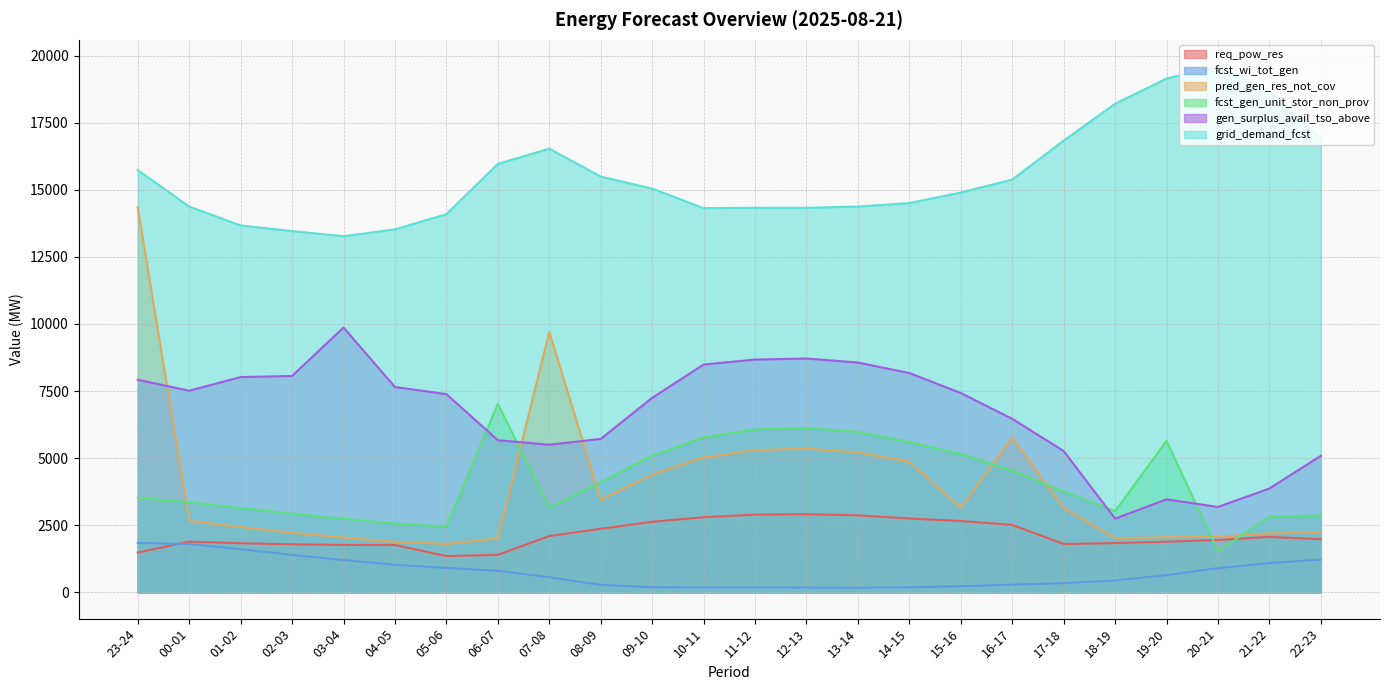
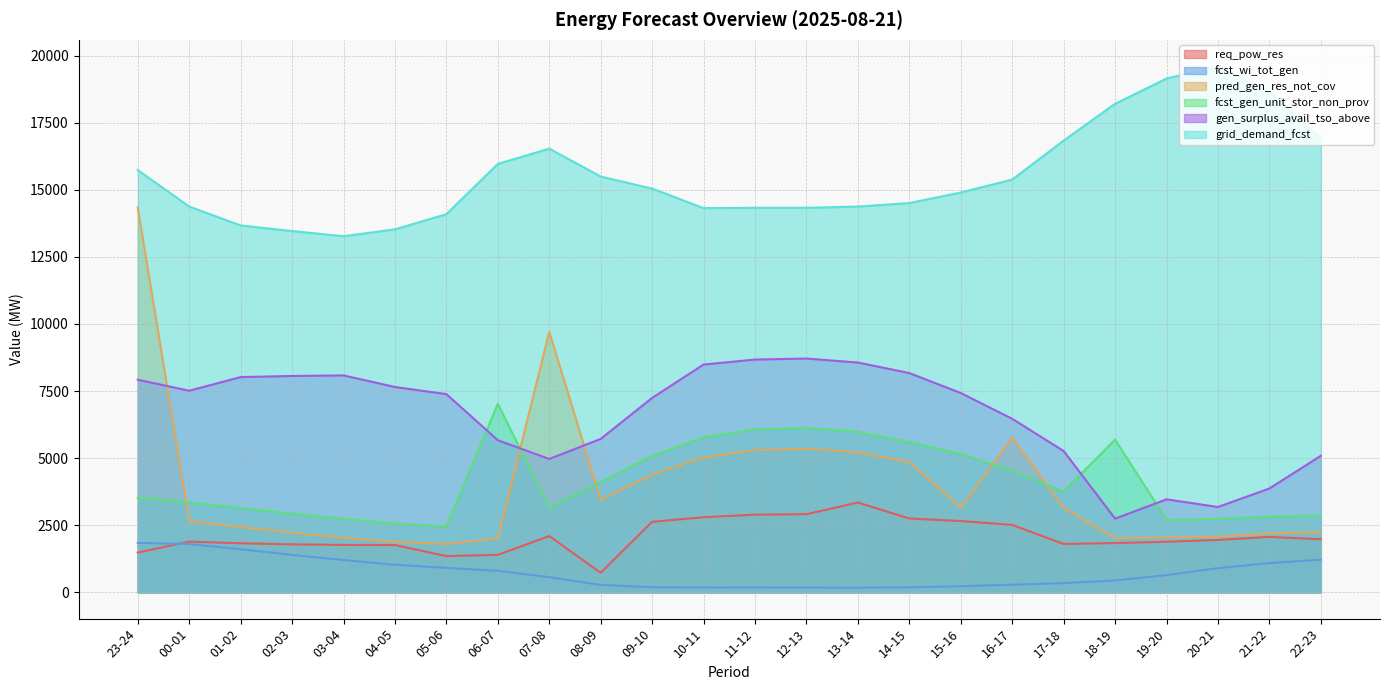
gen_surplus_avail_tso_above, 03-04: 9900 -> 8100
gen_surplus_avail_tso_above, 07-08: 5500 -> 5000
req_pow_res, 08-09: 2400 -> 700
req_pow_res, 13-14: 2900 -> 3300
fcst_gen_unit_stor_non_prov, 18-19: 3000 -> 5700
fcst_gen_unit_stor_non_prov, 19-20: 5600 -> 2700
fcst_gen_unit_stor_non_prov, 20-21: 1500 -> 2700
